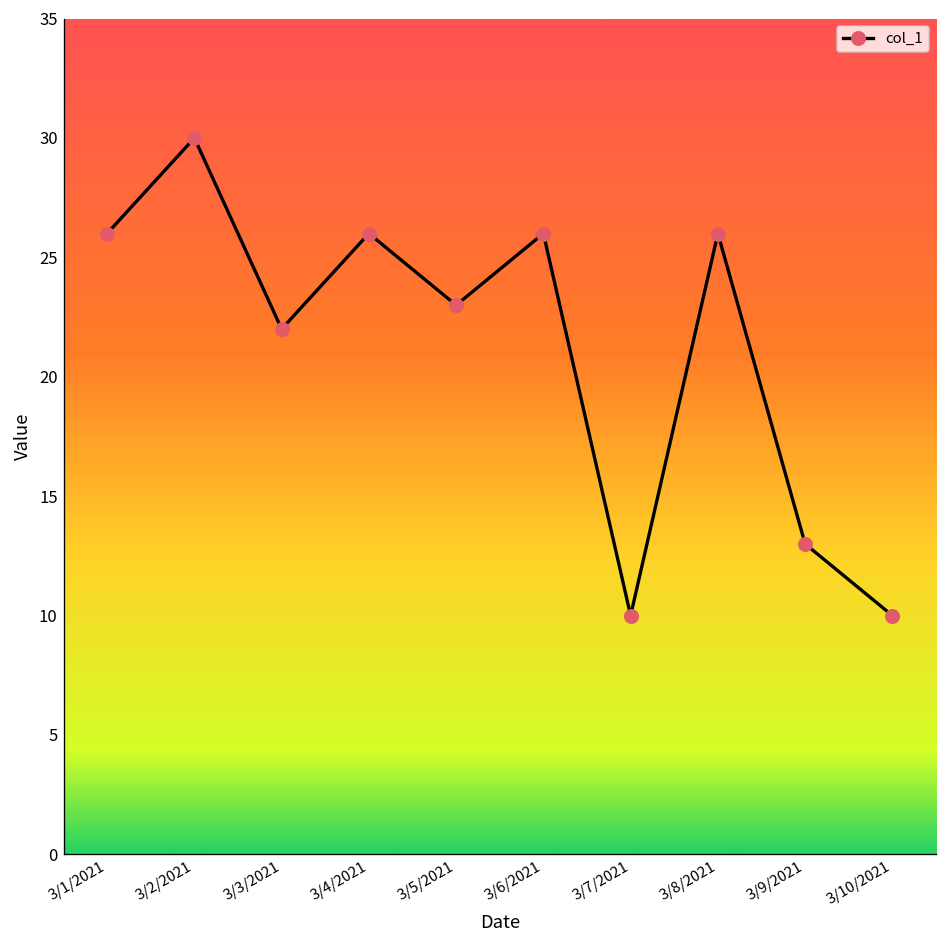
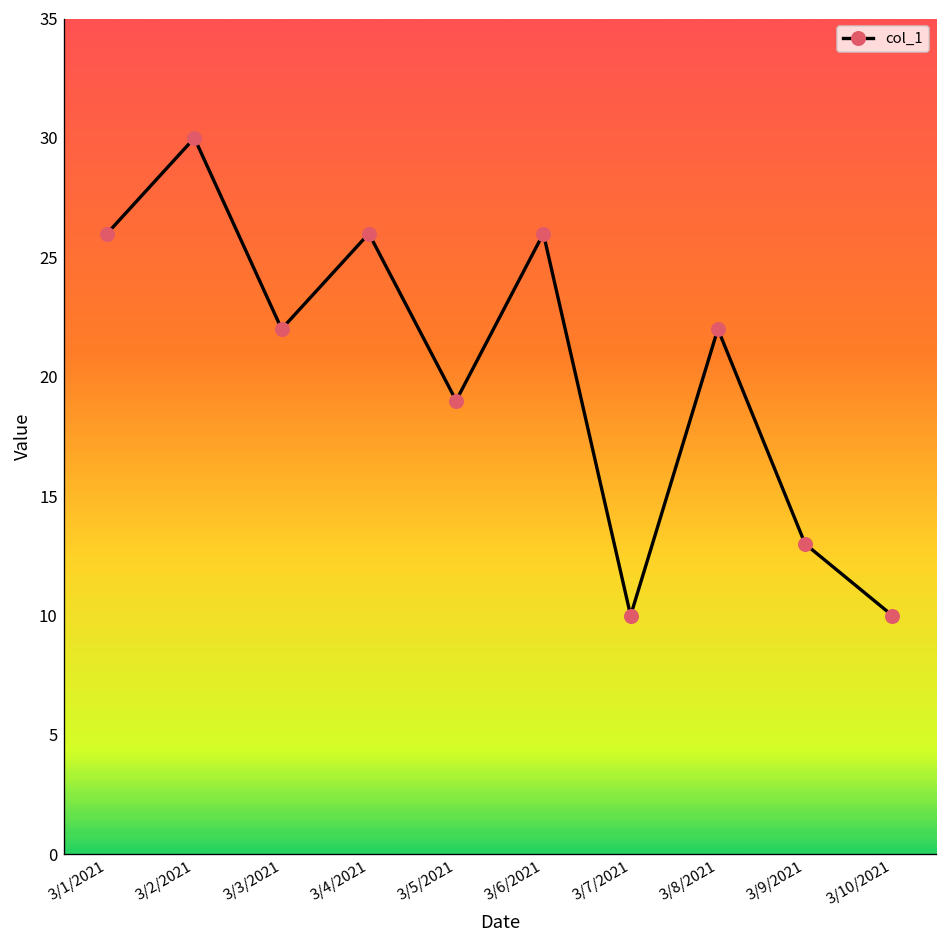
3/5/2021: 23 -> 19
3/8/2021: 26 -> 22
